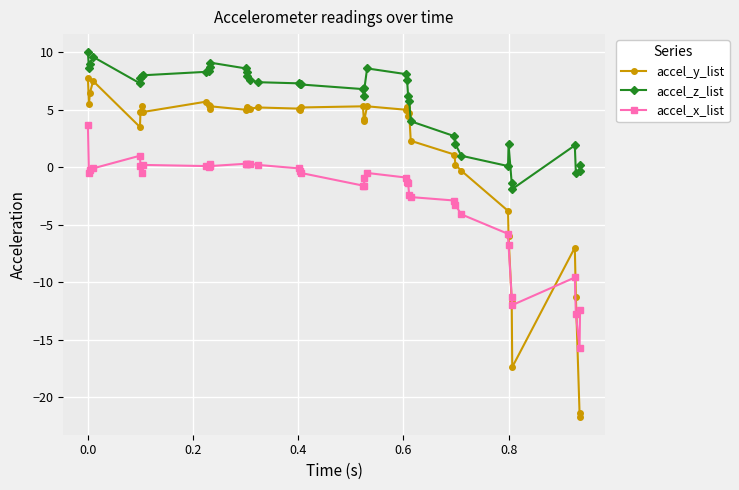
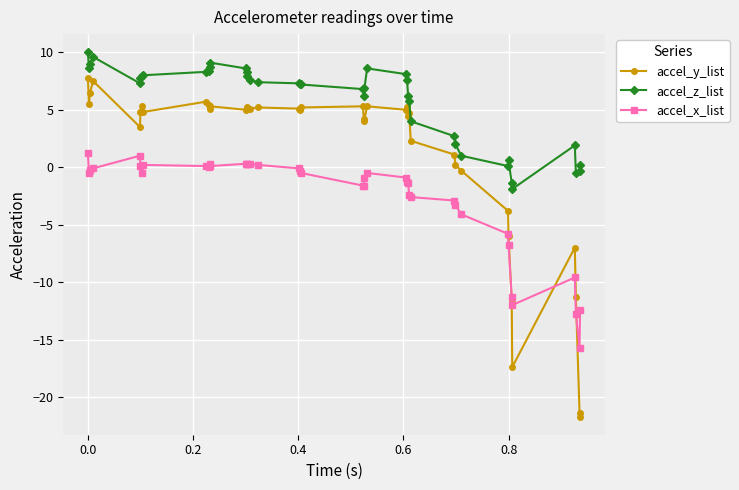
accel_x_list, 0.0: 3.7 -> 1.2
accel_z_list, 0.8: 2.0 -> 0.6
